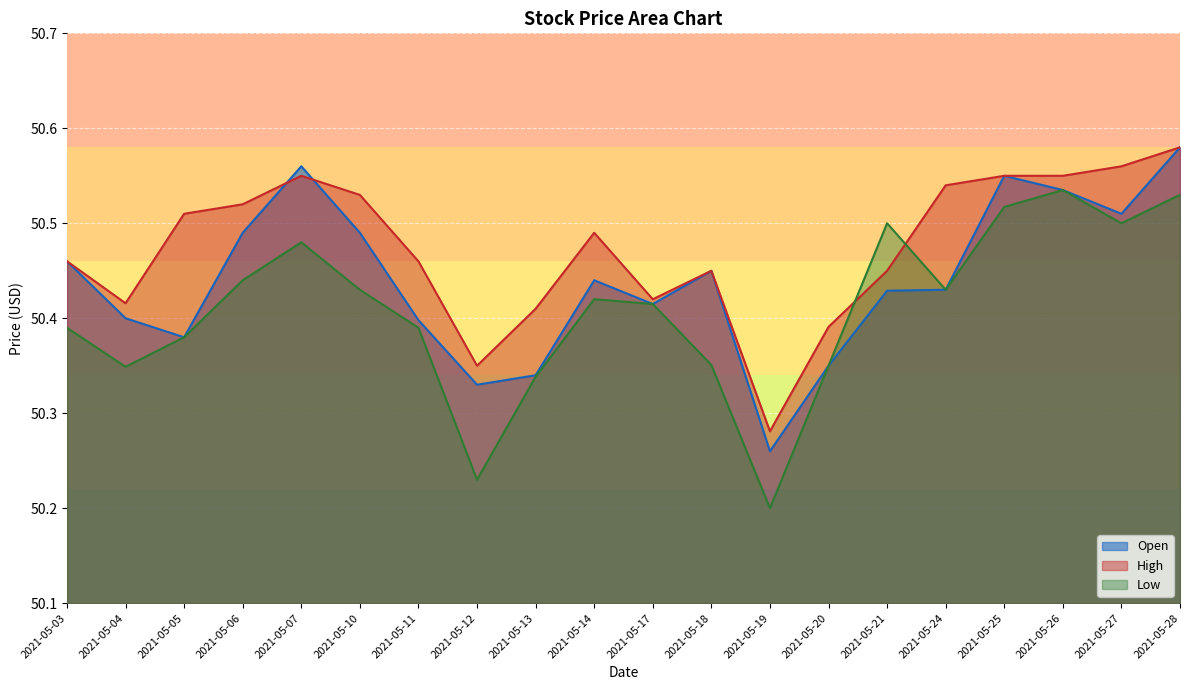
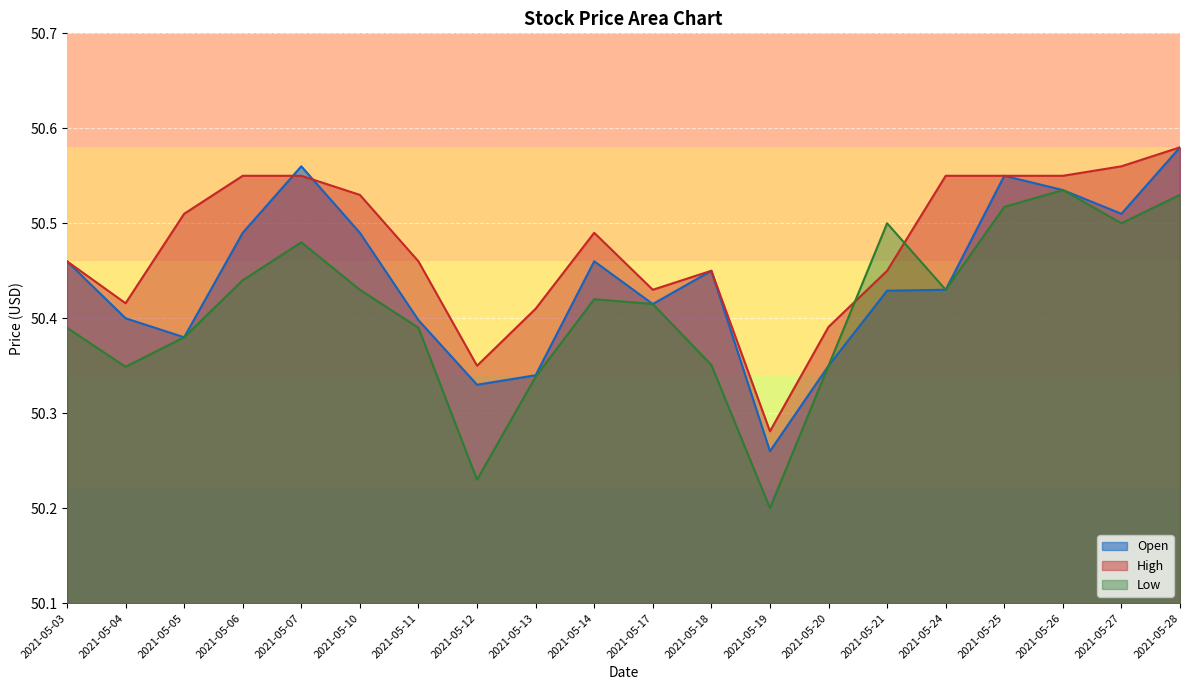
High, 2021-05-06: 50.52 -> 50.55
Open, 2021-05-14: 50.44 -> 50.46
High, 2021-05-17: 50.42 -> 50.43
High, 2021-05-24: 50.54 -> 50.55
